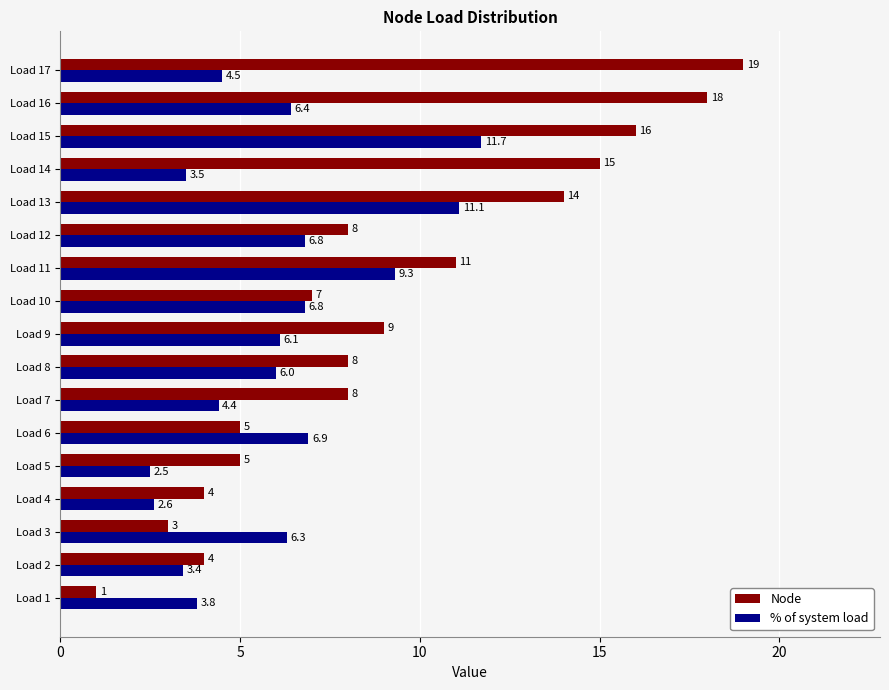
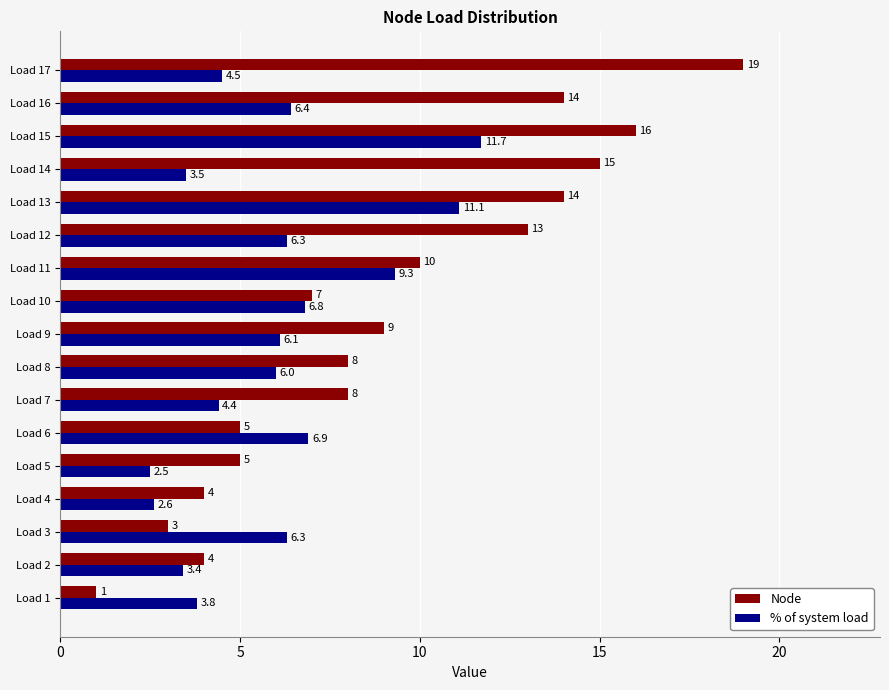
Node, Load 16: 18 -> 14
Node, Load 12: 8 -> 13
% of system load, Load 12: 6.8 -> 6.3
Node, Load 11: 11 -> 10
